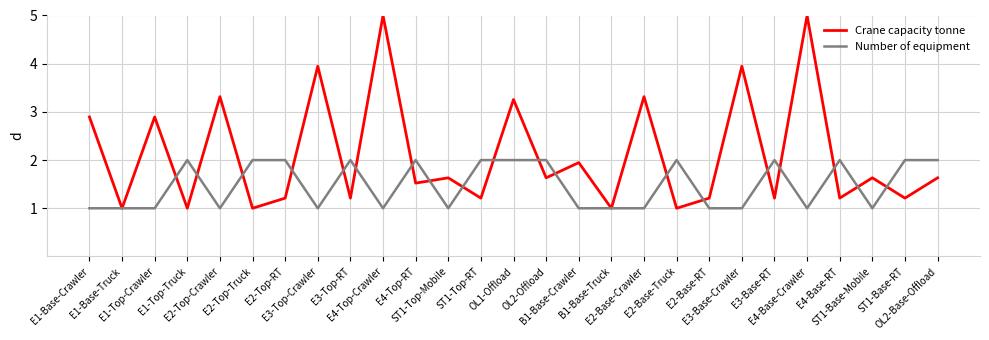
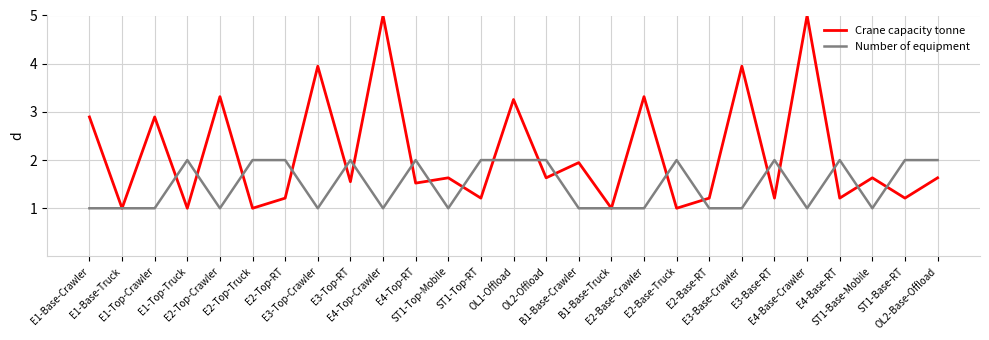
Crane capacity tonne, E3-Top-RT: 1.2 -> 1.6
